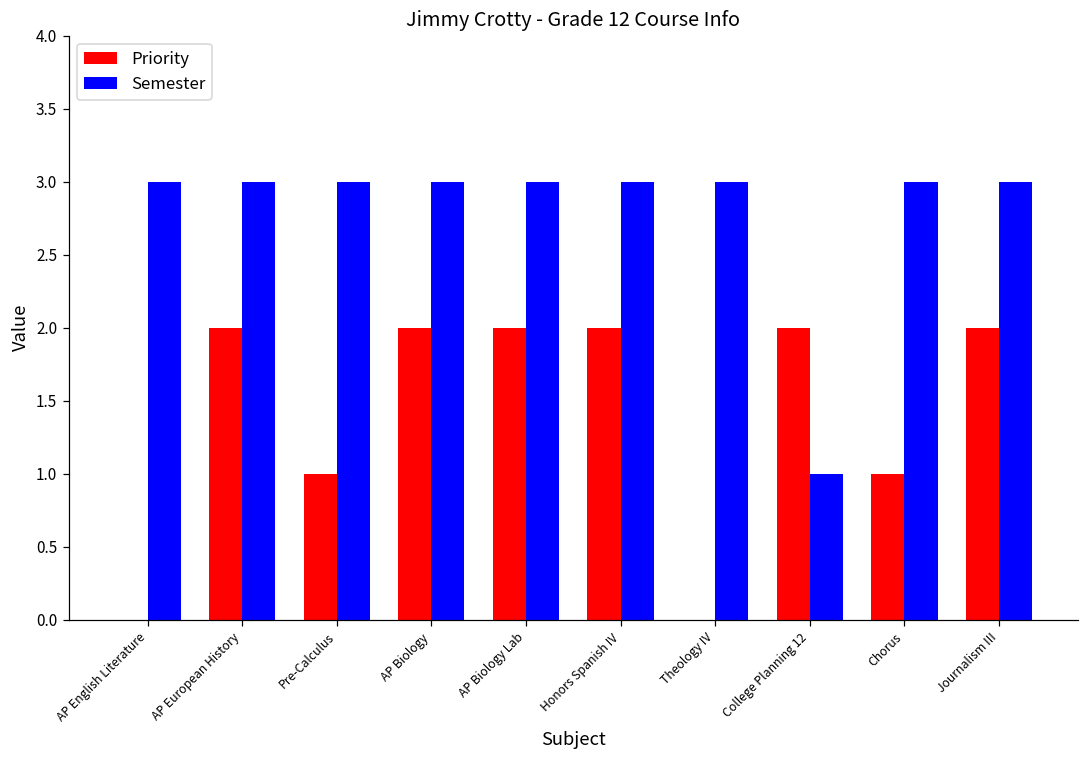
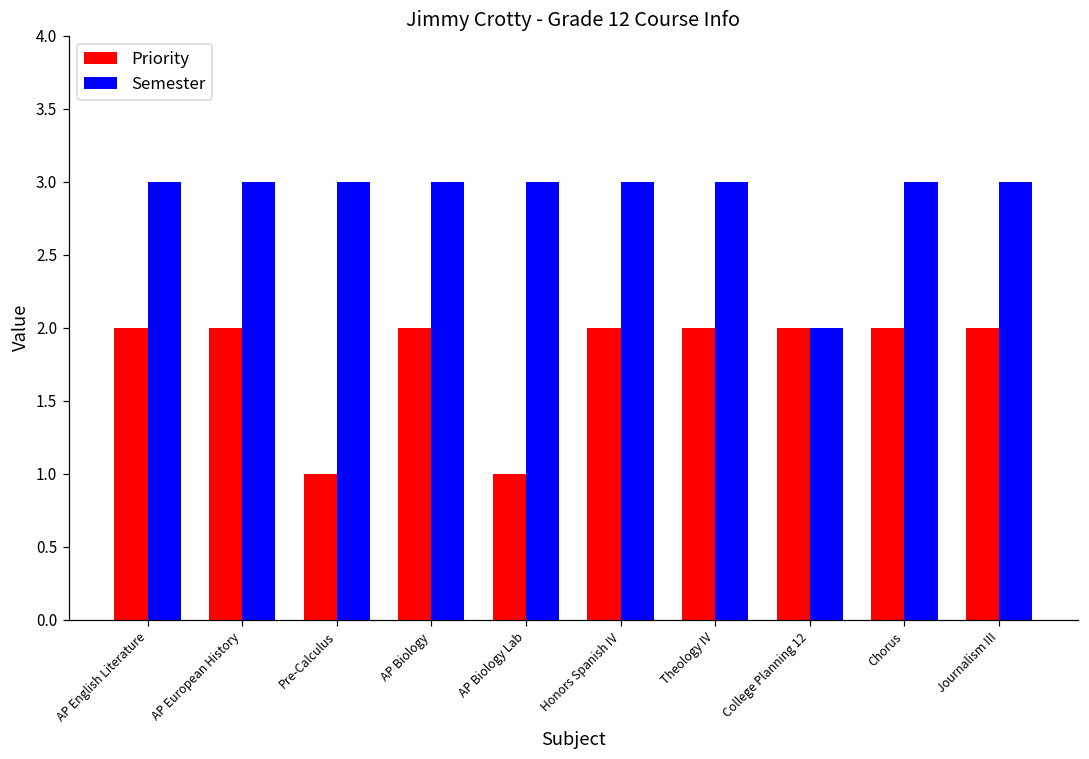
Priority, AP English Literature: 0 -> 2
Priority, AP Biology Lab: 2 -> 1
Priority, Theology IV: 0 -> 2
Semester, College Planning 12: 1 -> 2
Priority, Chorus: 1 -> 2
